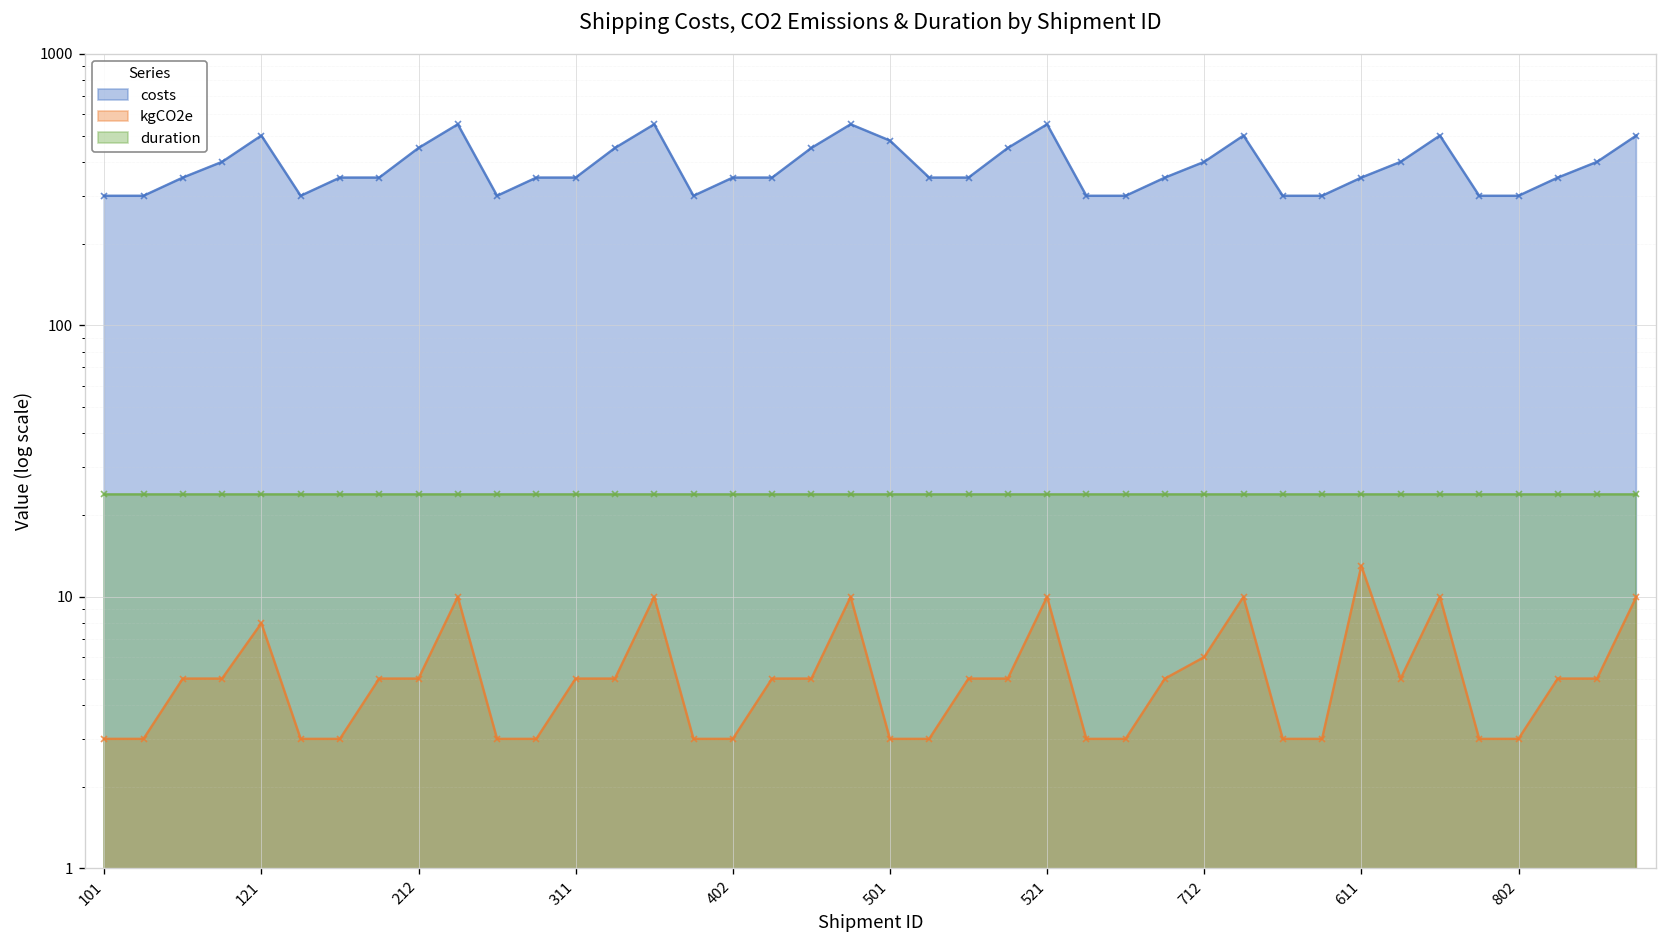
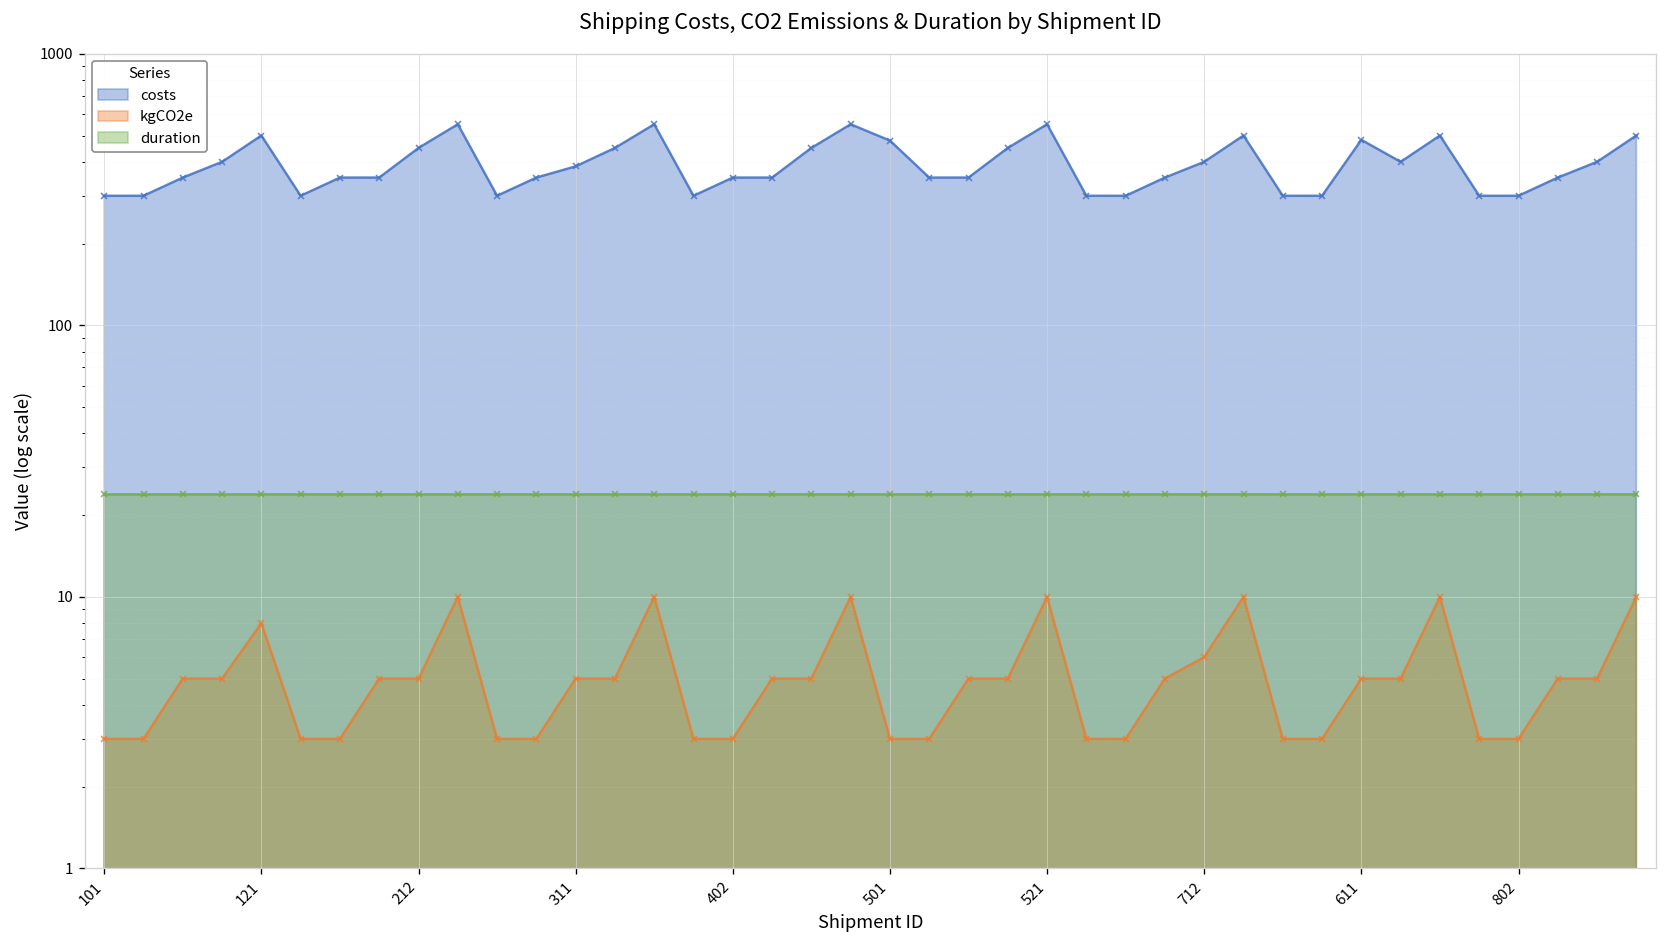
costs, 311: 350 -> 390
costs, 611: 350 -> 480
kgCO2e, 611: 13 -> 5
